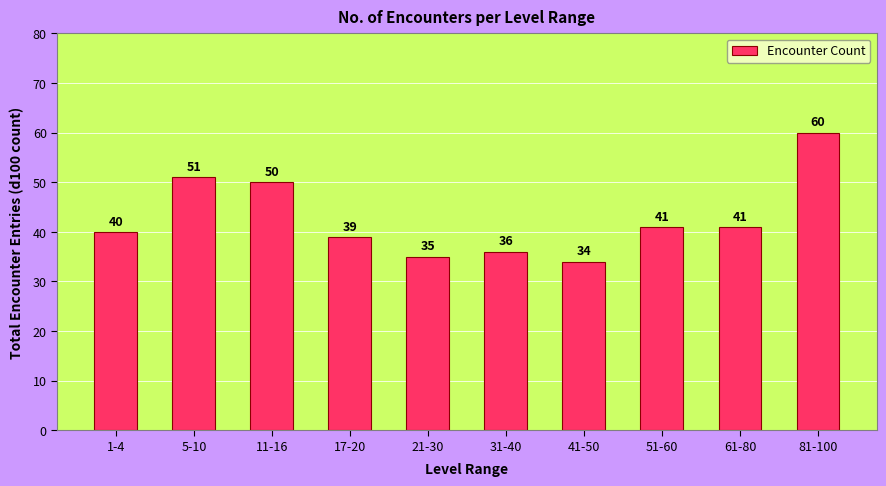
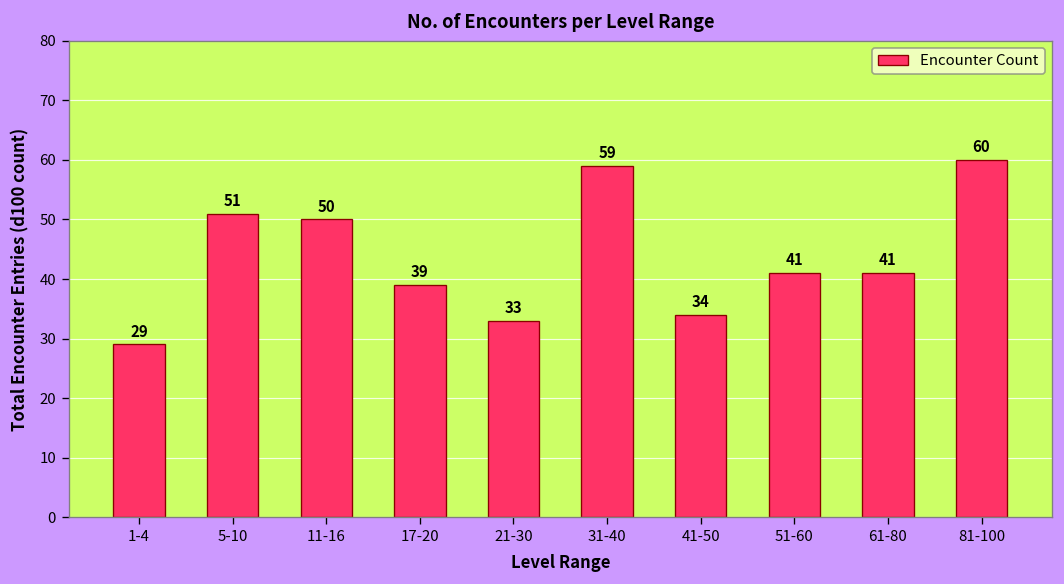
1-4: 40 -> 29
21-30: 35 -> 33
31-40: 36 -> 59
